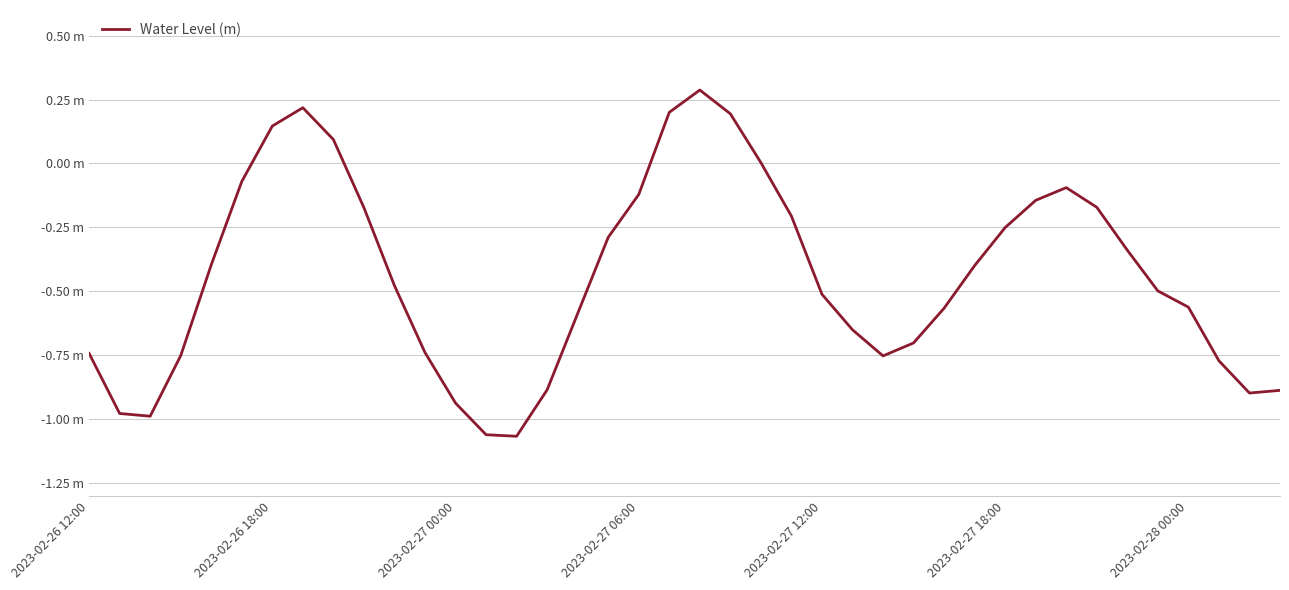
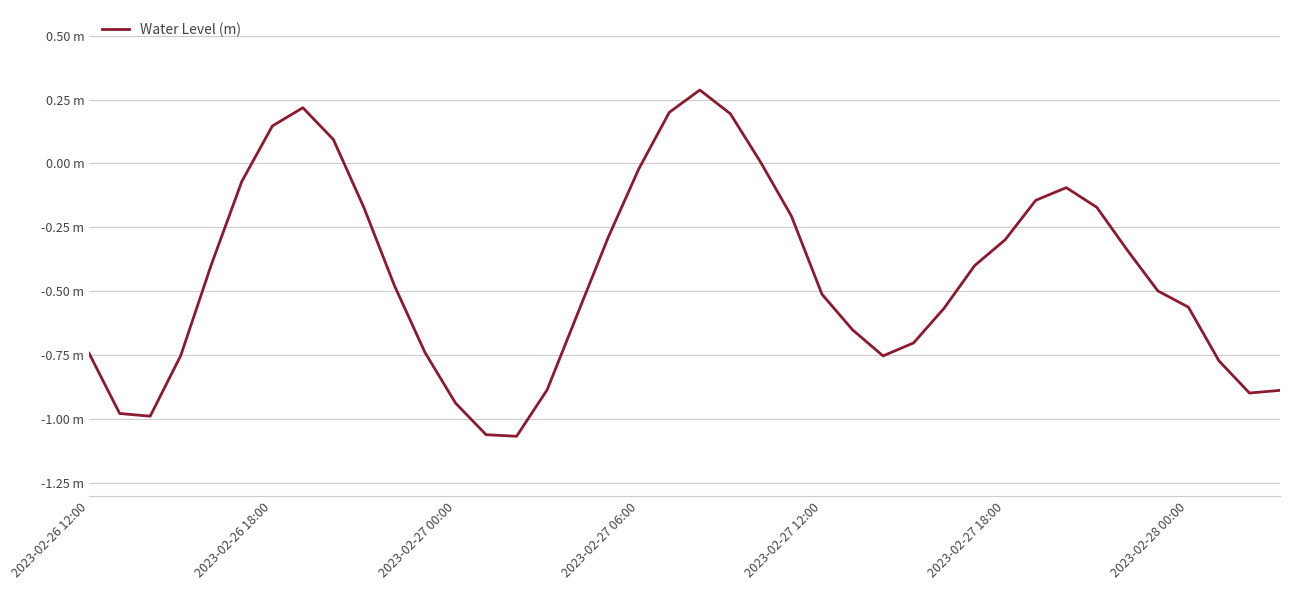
2023-02-27 06:00: -0.12 m -> -0.02 m
2023-02-27 18:00: -0.25 m -> -0.30 m
